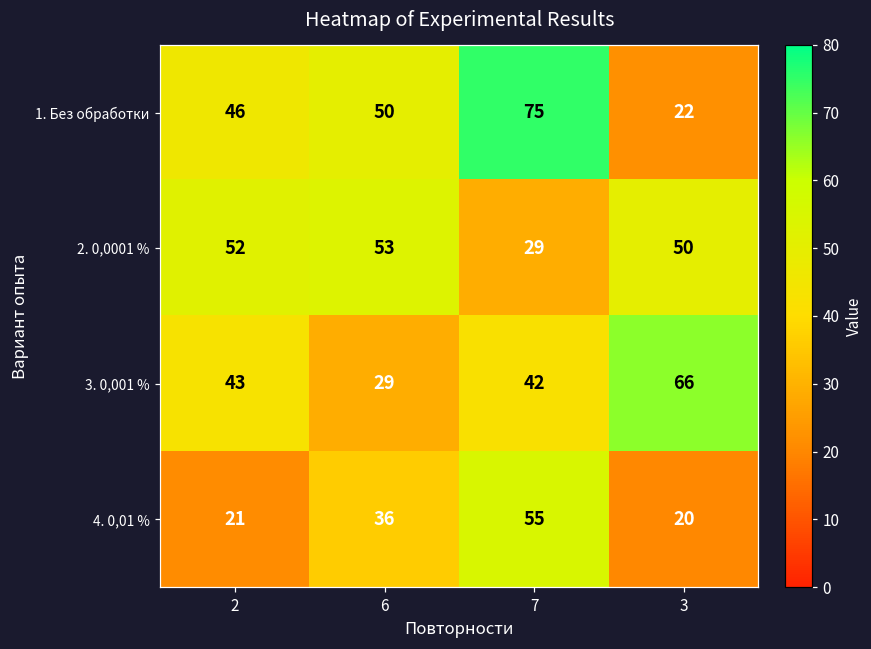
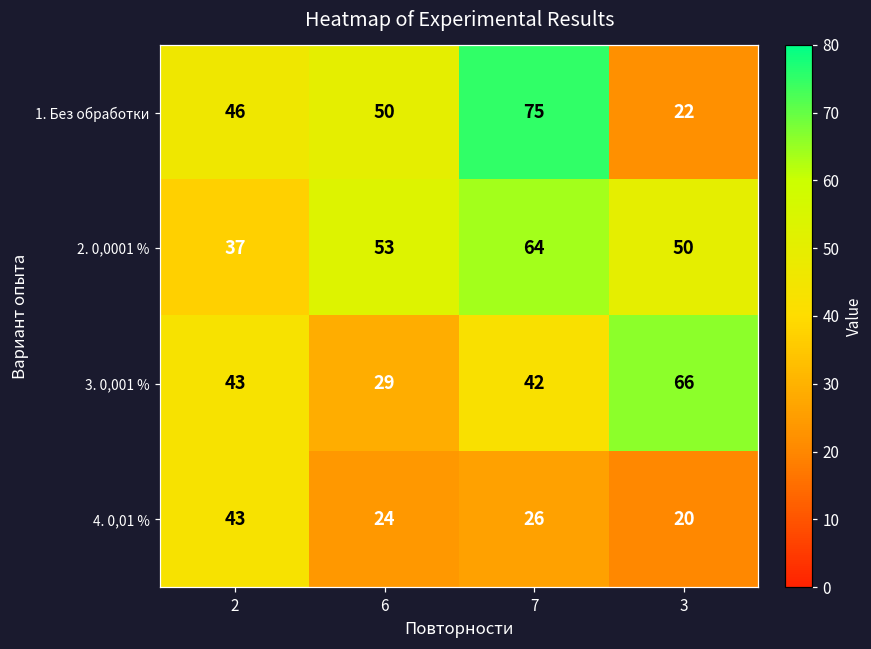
2. 0,0001 %, 2: 52 -> 37
2. 0,0001 %, 7: 29 -> 64
4. 0,01 %, 2: 21 -> 43
4. 0,01 %, 6: 36 -> 24
4. 0,01 %, 7: 55 -> 26
